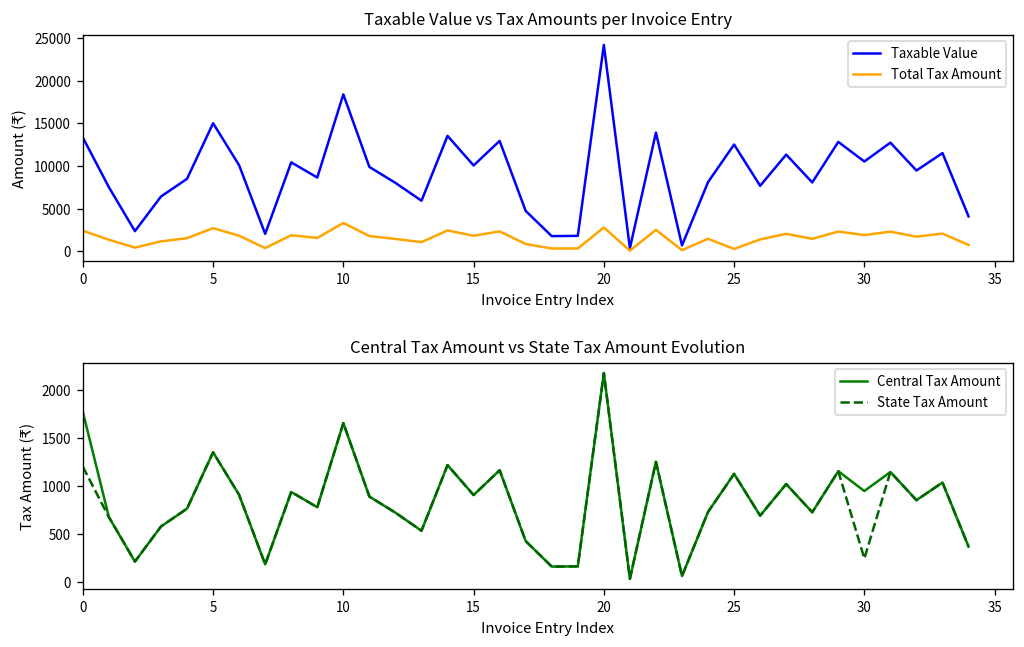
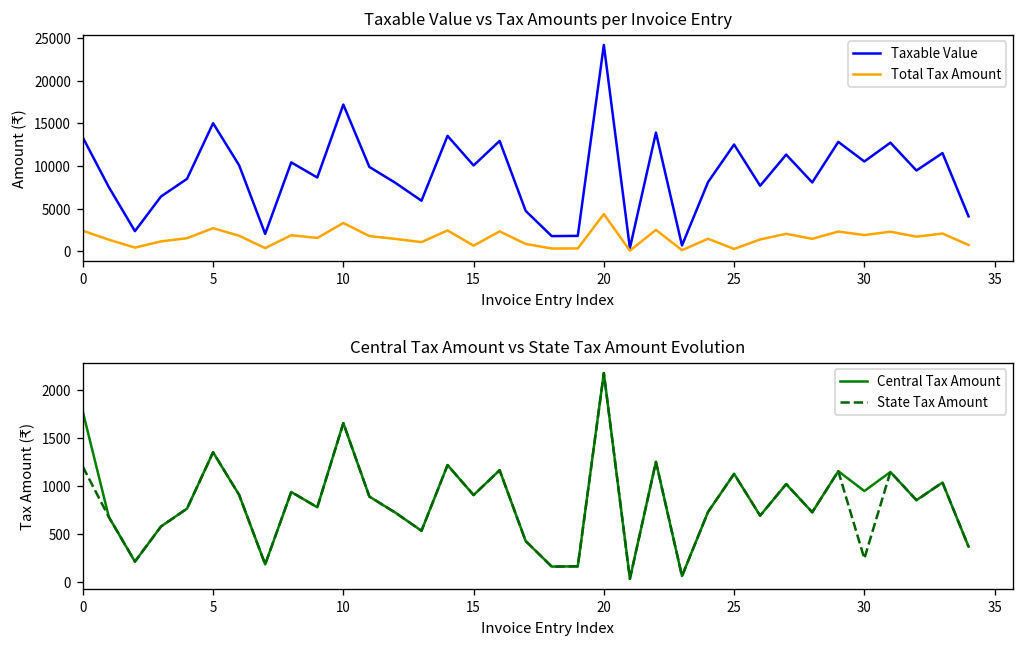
Taxable Value vs Tax Amounts per Invoice Entry, Taxable Value, 10: 18000 -> 17000
Taxable Value vs Tax Amounts per Invoice Entry, Total Tax Amount, 15: 2000 -> 1000
Taxable Value vs Tax Amounts per Invoice Entry, Total Tax Amount, 20: 3000 -> 4000
